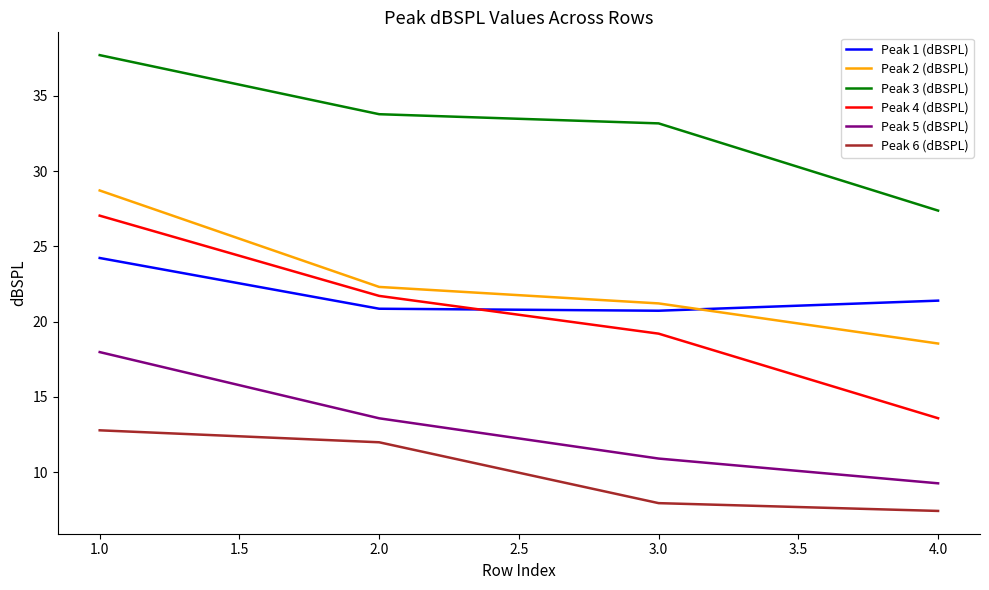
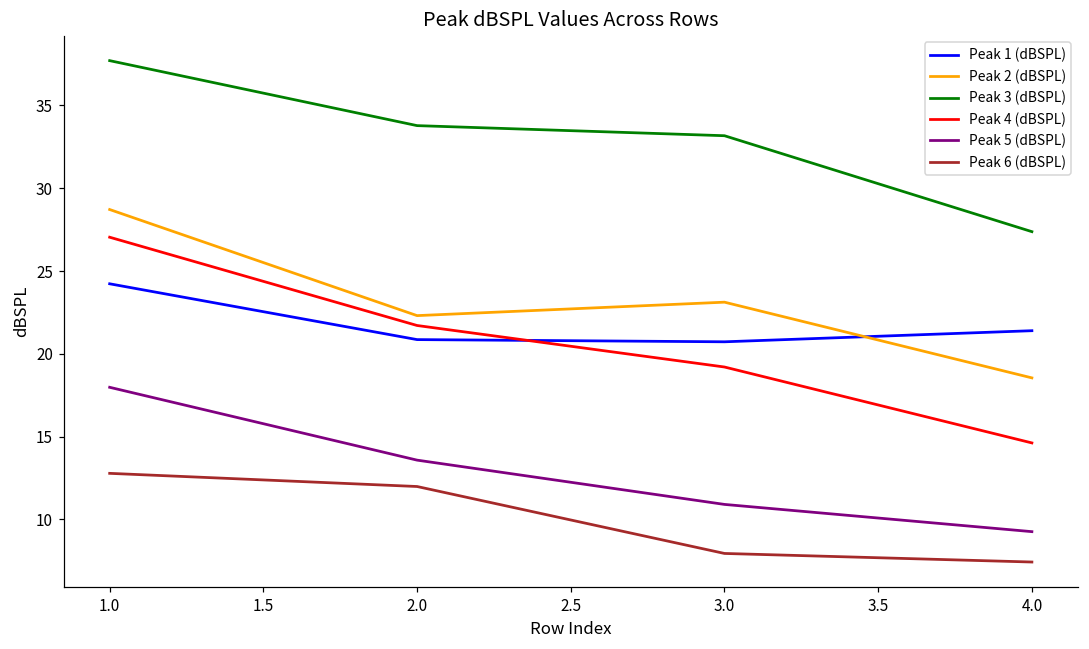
Peak 2 (dBSPL), 3.0: 21.2 -> 23.1
Peak 4 (dBSPL), 4.0: 13.6 -> 14.6
